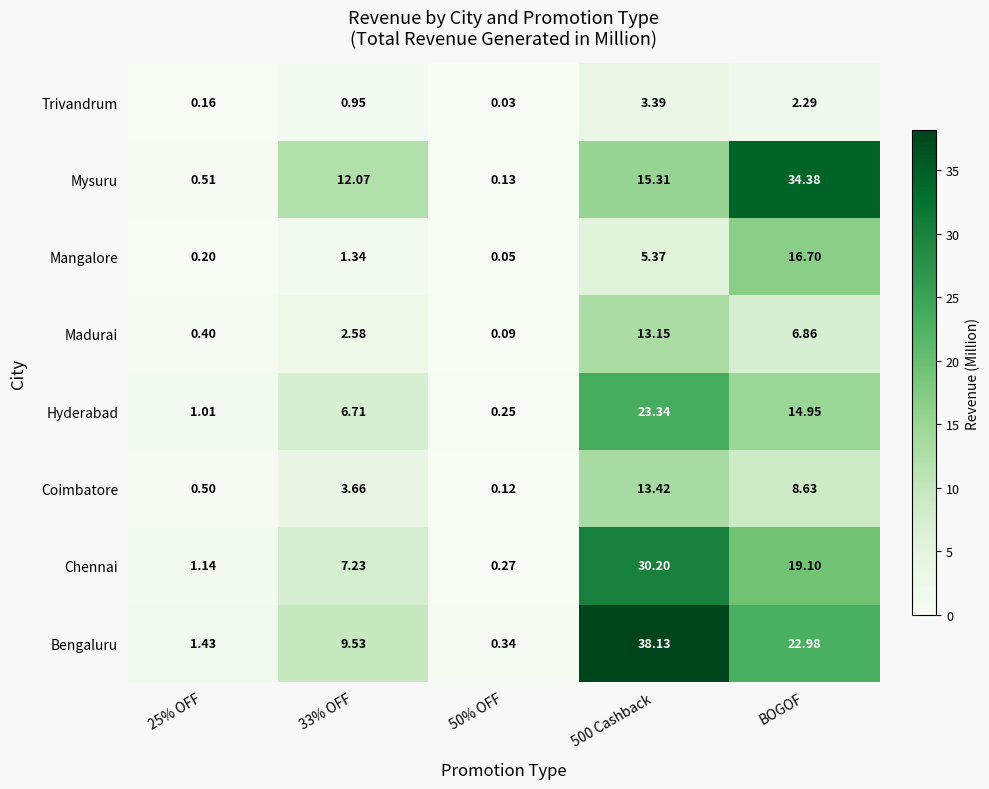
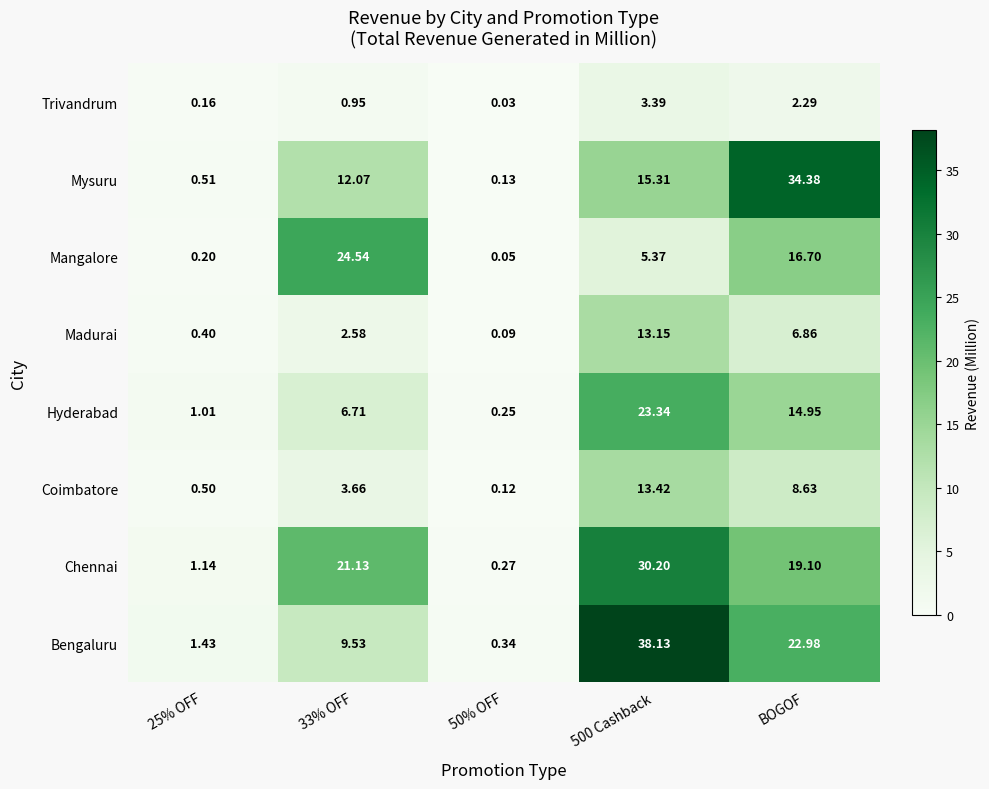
Mangalore, 33% OFF: 1.34 -> 24.54
Chennai, 33% OFF: 7.23 -> 21.13
